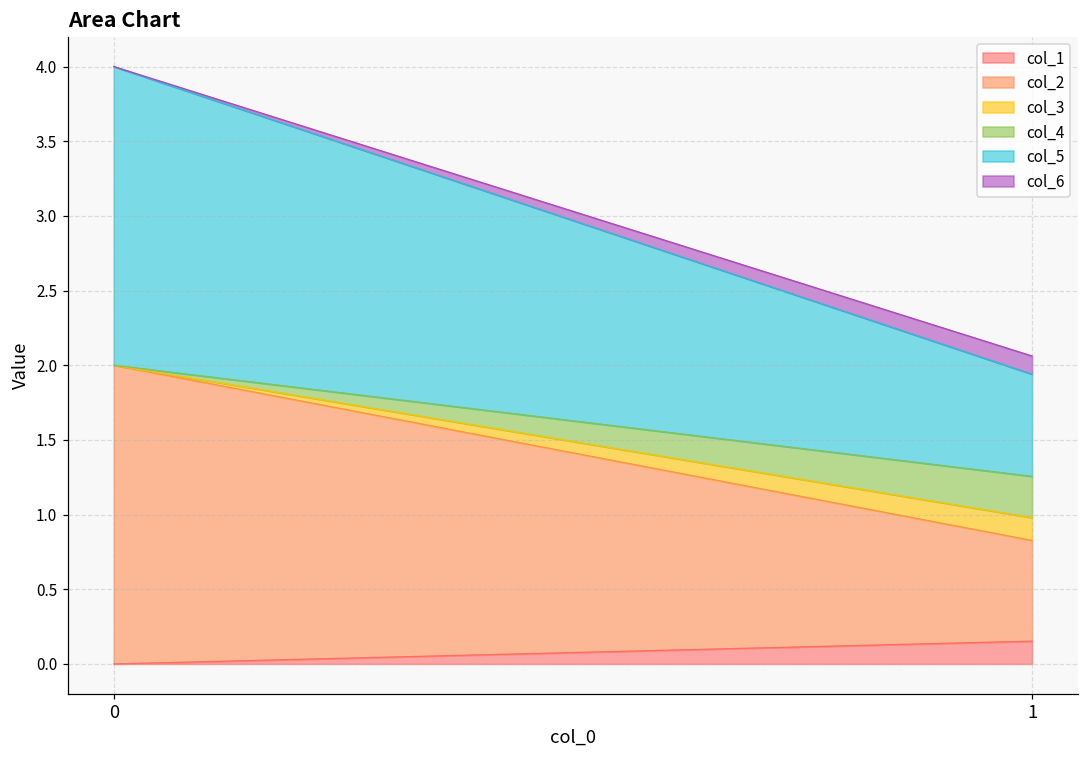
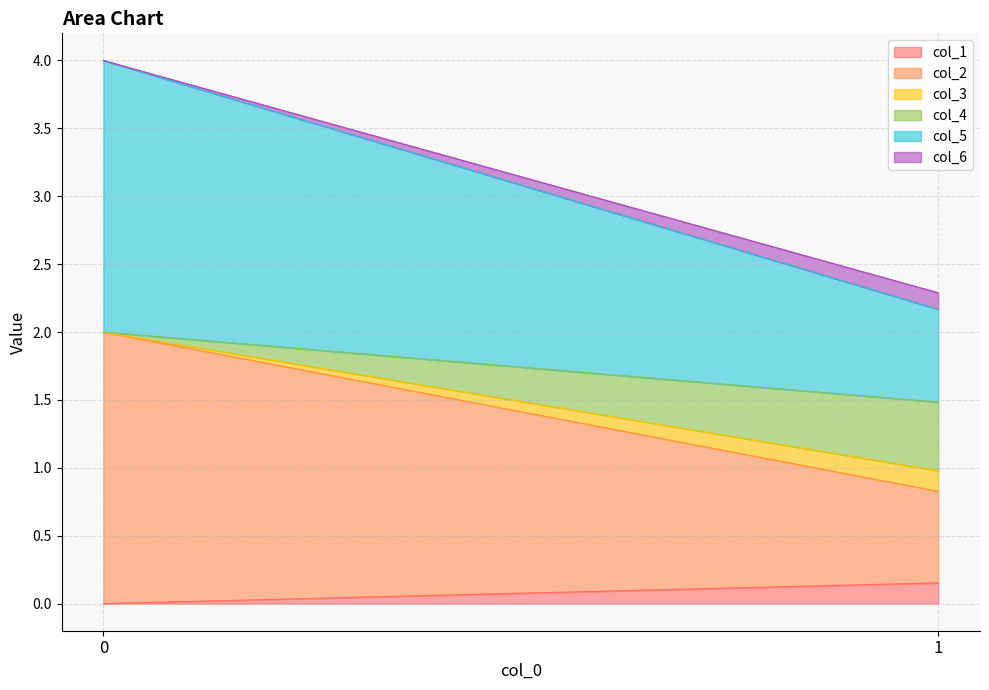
col_4, 1: 0.28 -> 0.50
